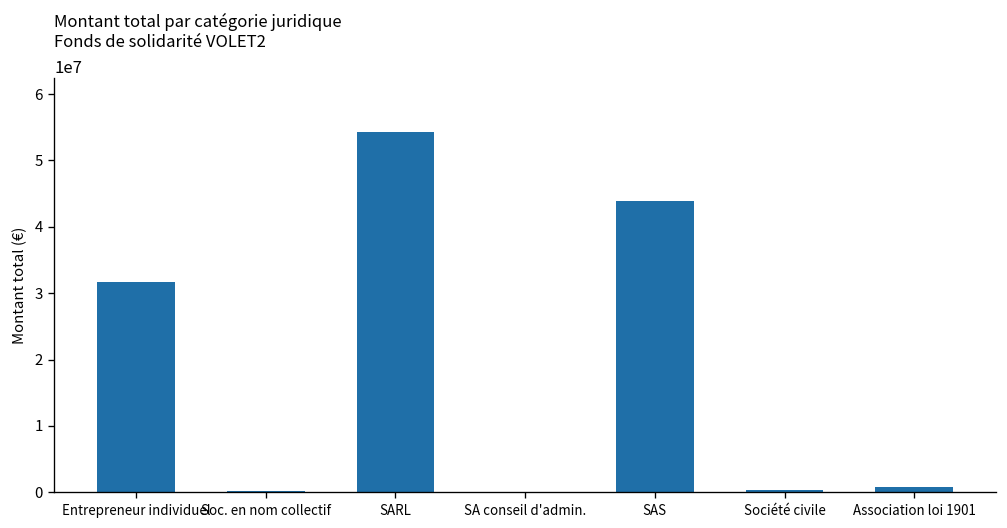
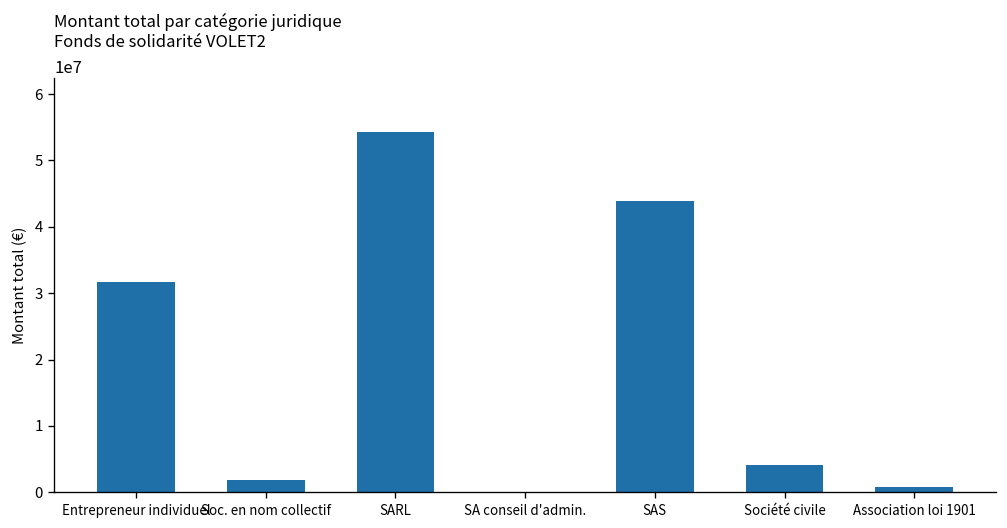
Soc. en nom collectif: 0 -> 2000000
Société civile: 0 -> 4000000
